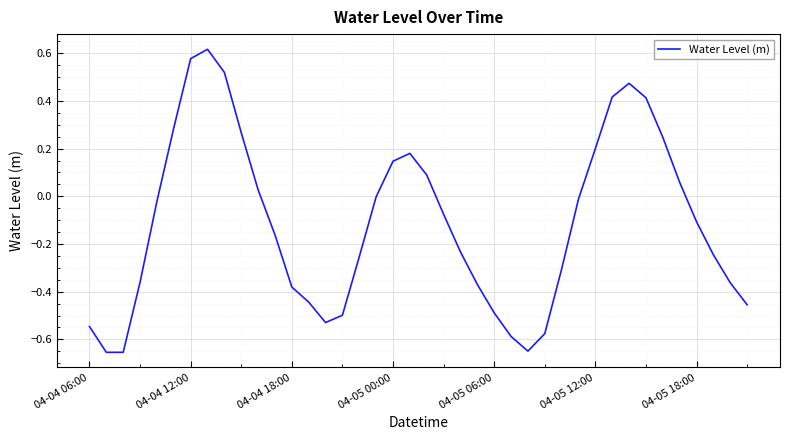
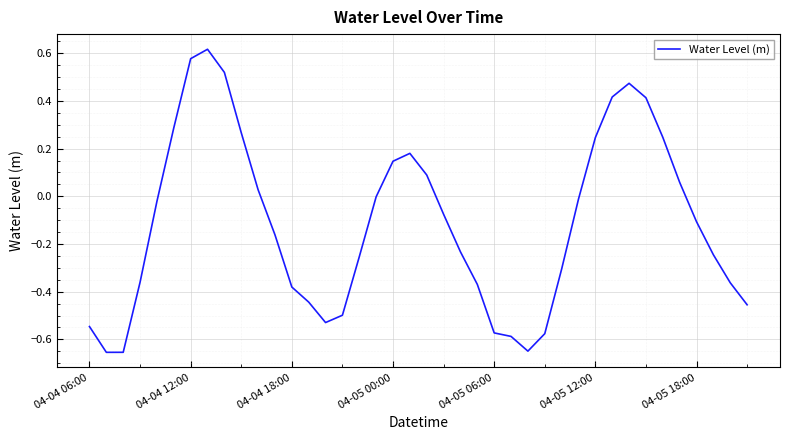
04-05 06:00: -0.49 -> -0.57
04-05 12:00: 0.20 -> 0.25
